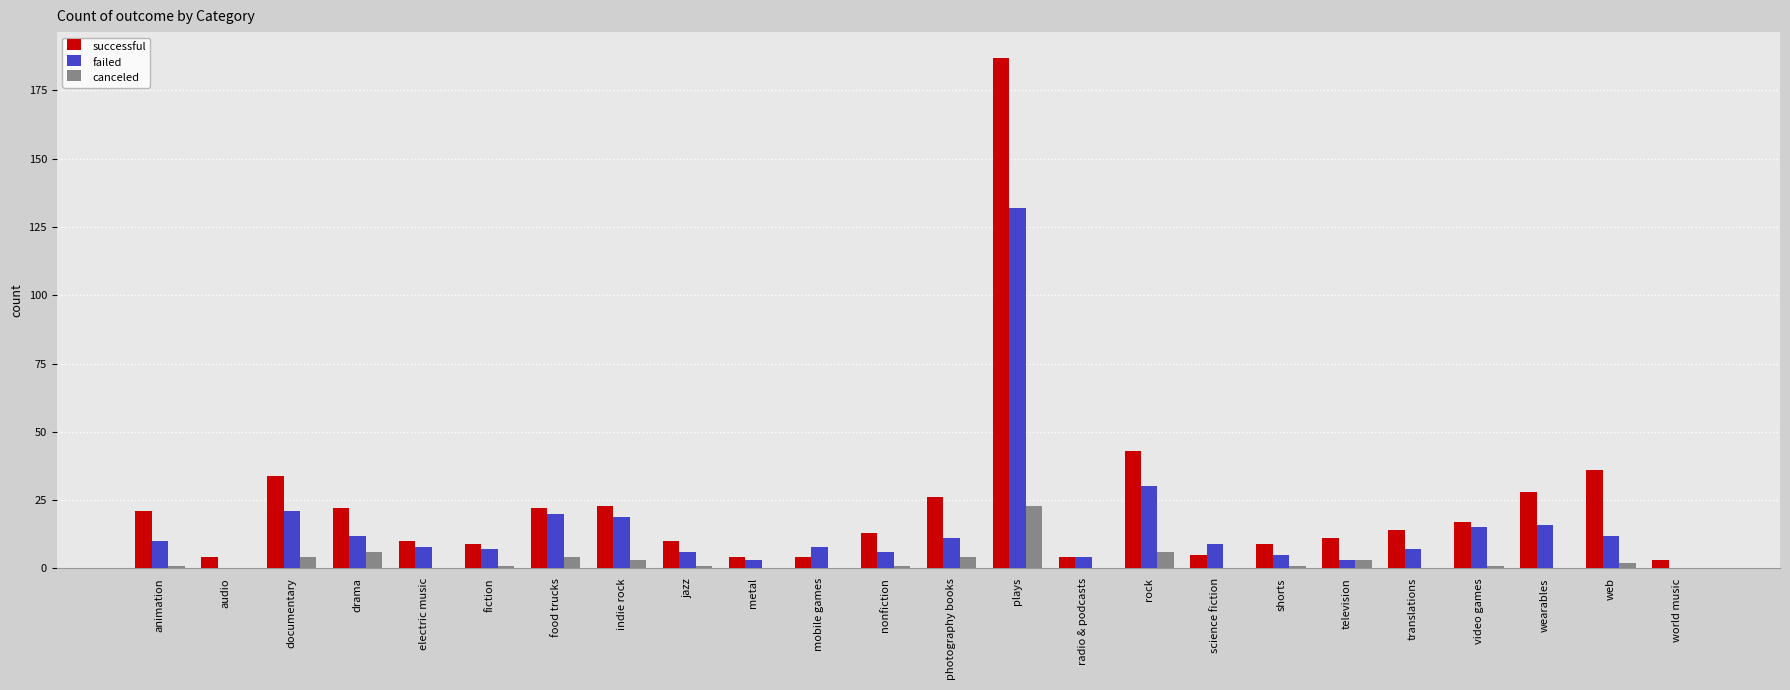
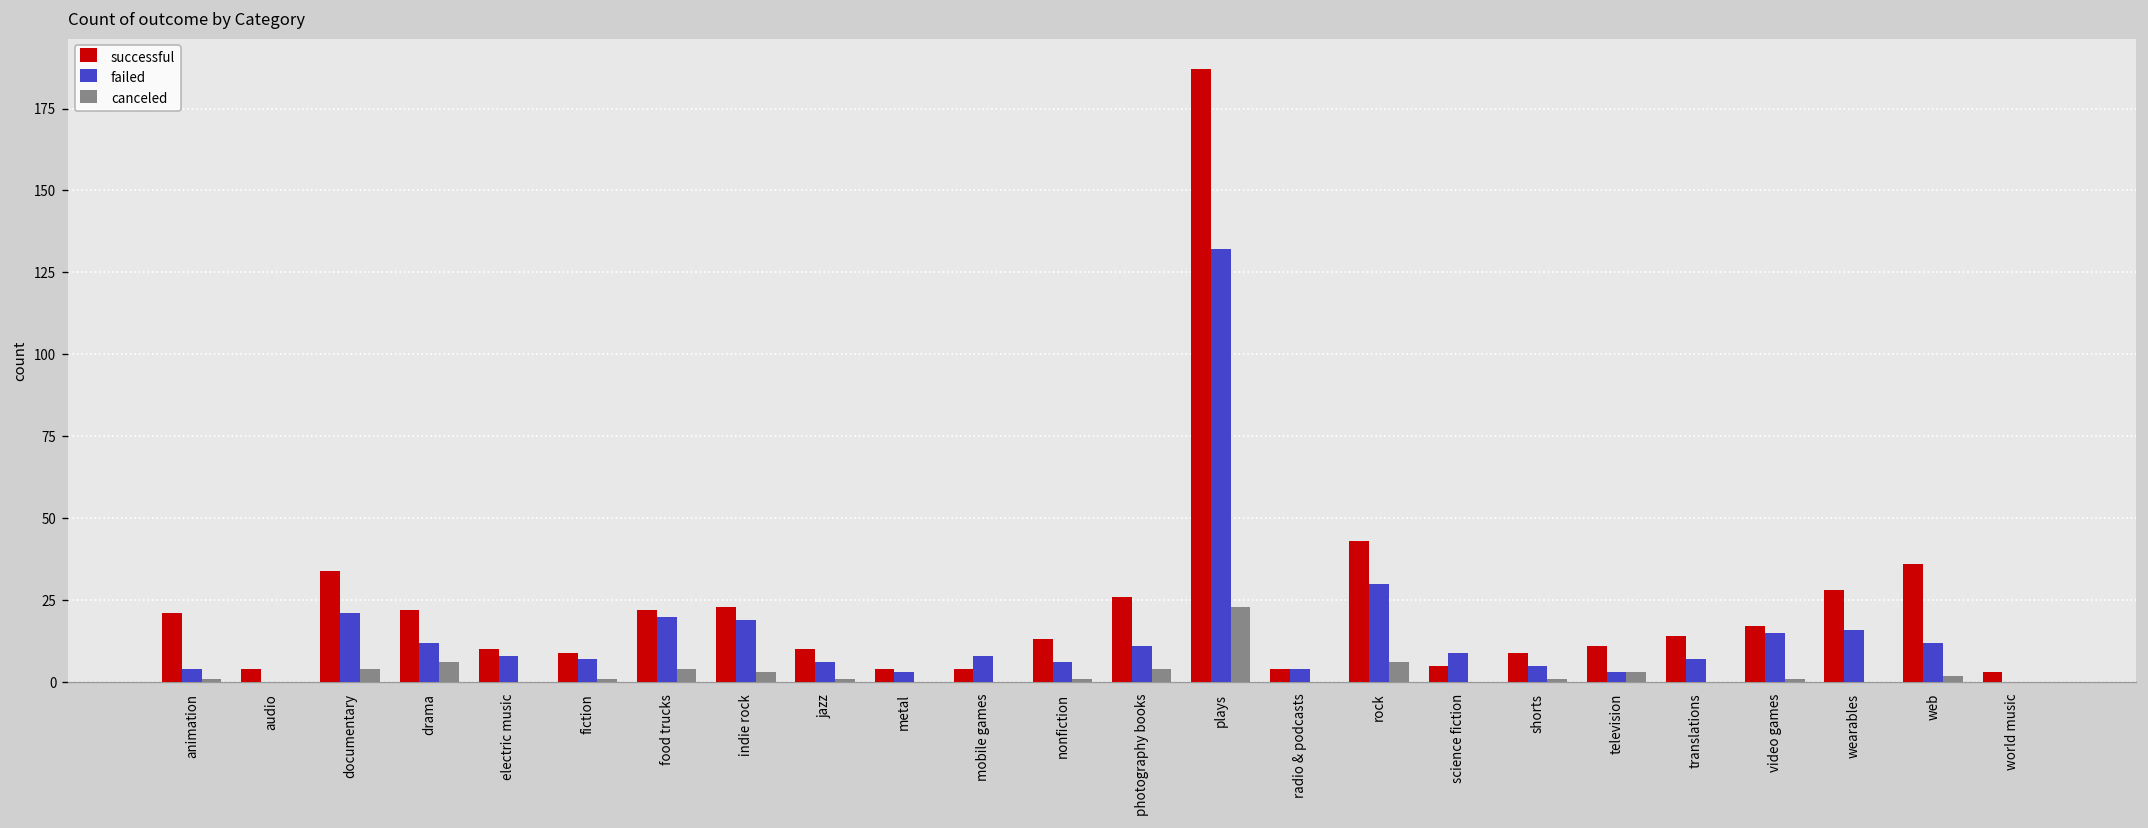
failed, animation: 10 -> 4
